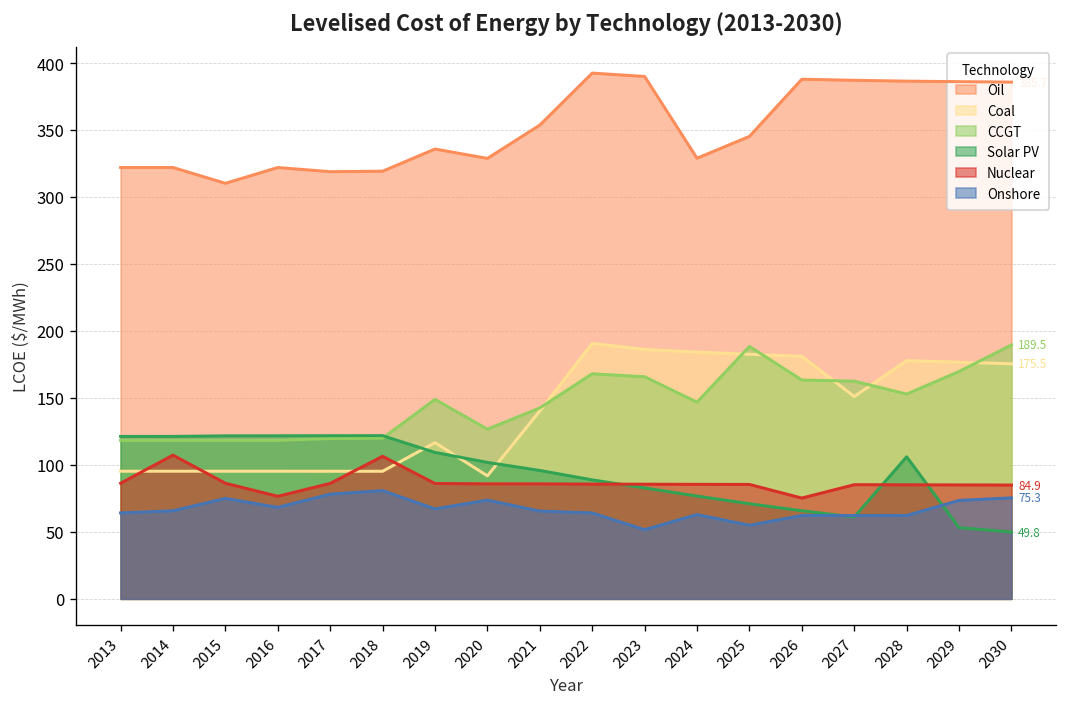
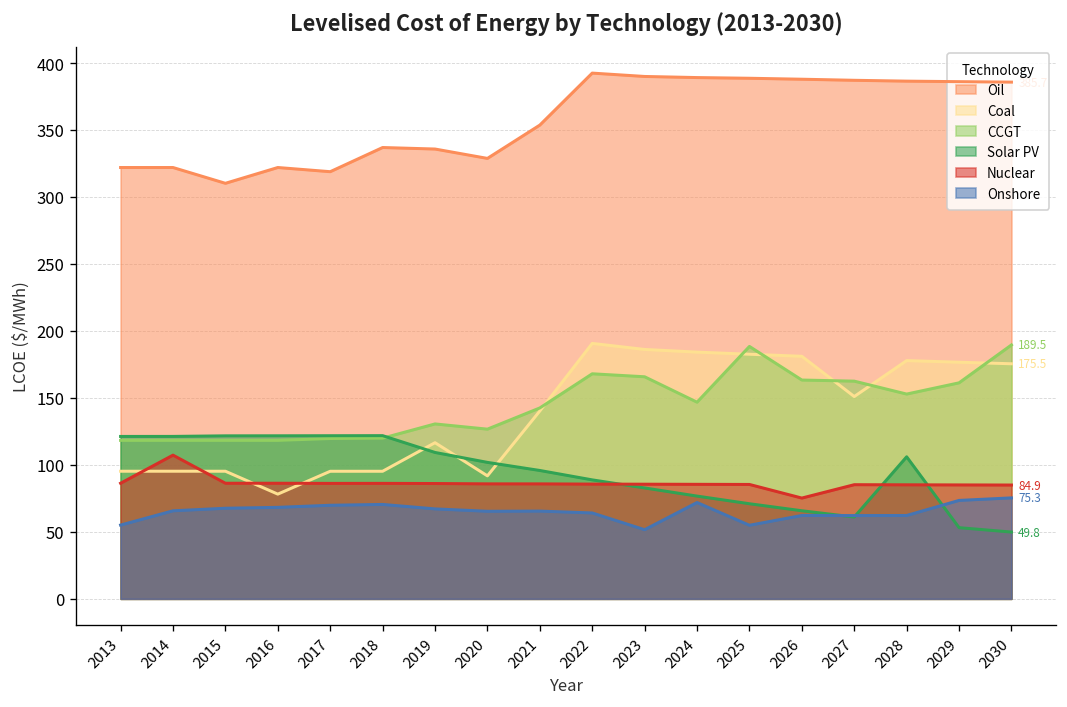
Onshore, 2013: 64 -> 55
Onshore, 2015: 75 -> 68
Coal, 2016: 95 -> 78
Nuclear, 2016: 77 -> 86
Onshore, 2017: 78 -> 70
Oil, 2018: 319 -> 337
Nuclear, 2018: 106 -> 86
Onshore, 2018: 81 -> 70
CCGT, 2019: 149 -> 131
Onshore, 2020: 74 -> 65
Oil, 2024: 329 -> 389
Onshore, 2024: 63 -> 72
Oil, 2025: 345 -> 389
CCGT, 2029: 170 -> 161
